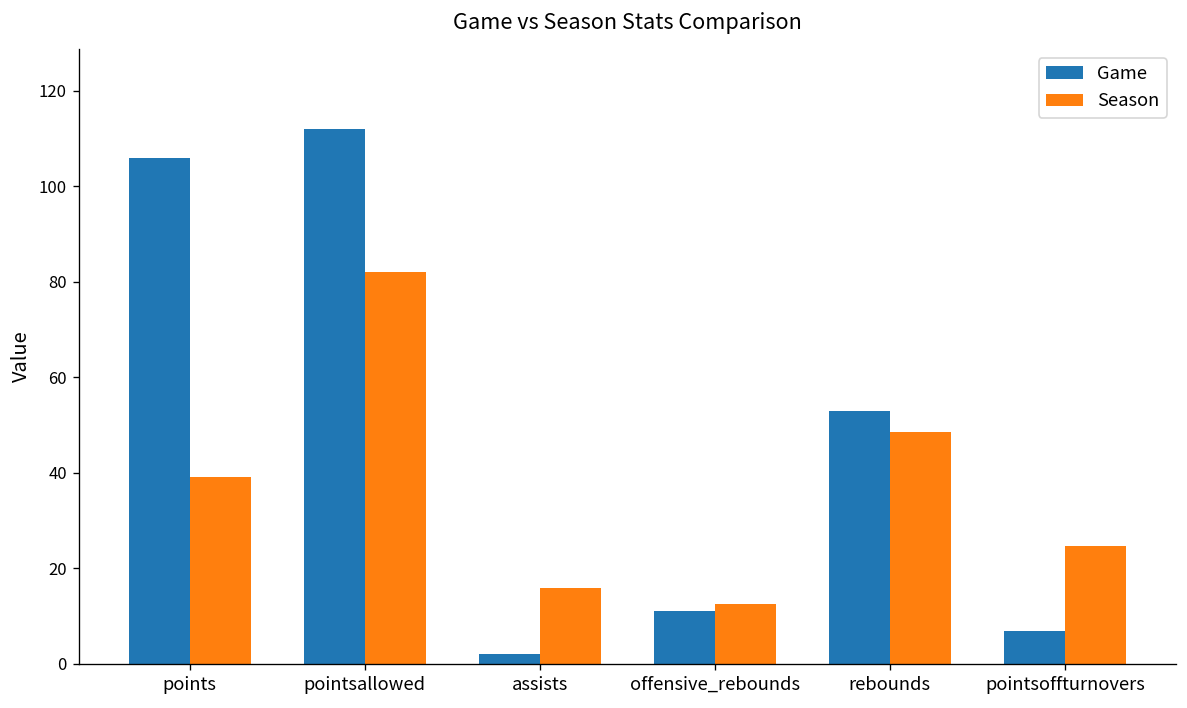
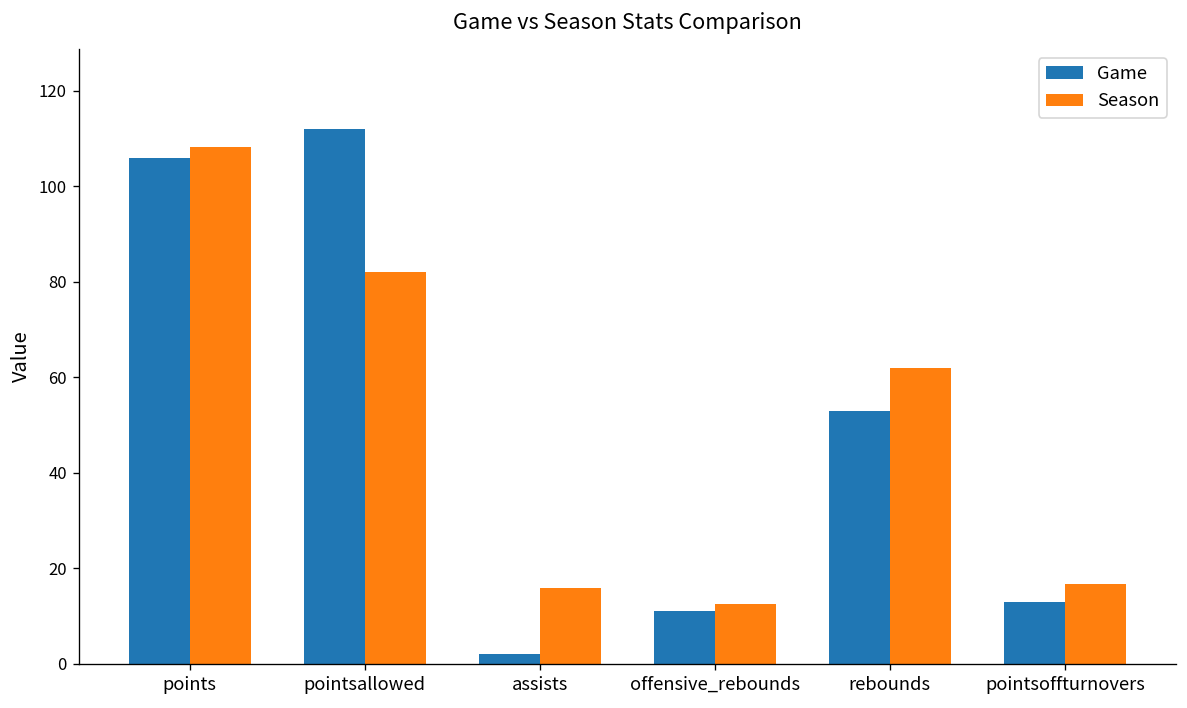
Season, points: 39 -> 108
Season, rebounds: 49 -> 62
Game, pointsoffturnovers: 7 -> 13
Season, pointsoffturnovers: 25 -> 17
